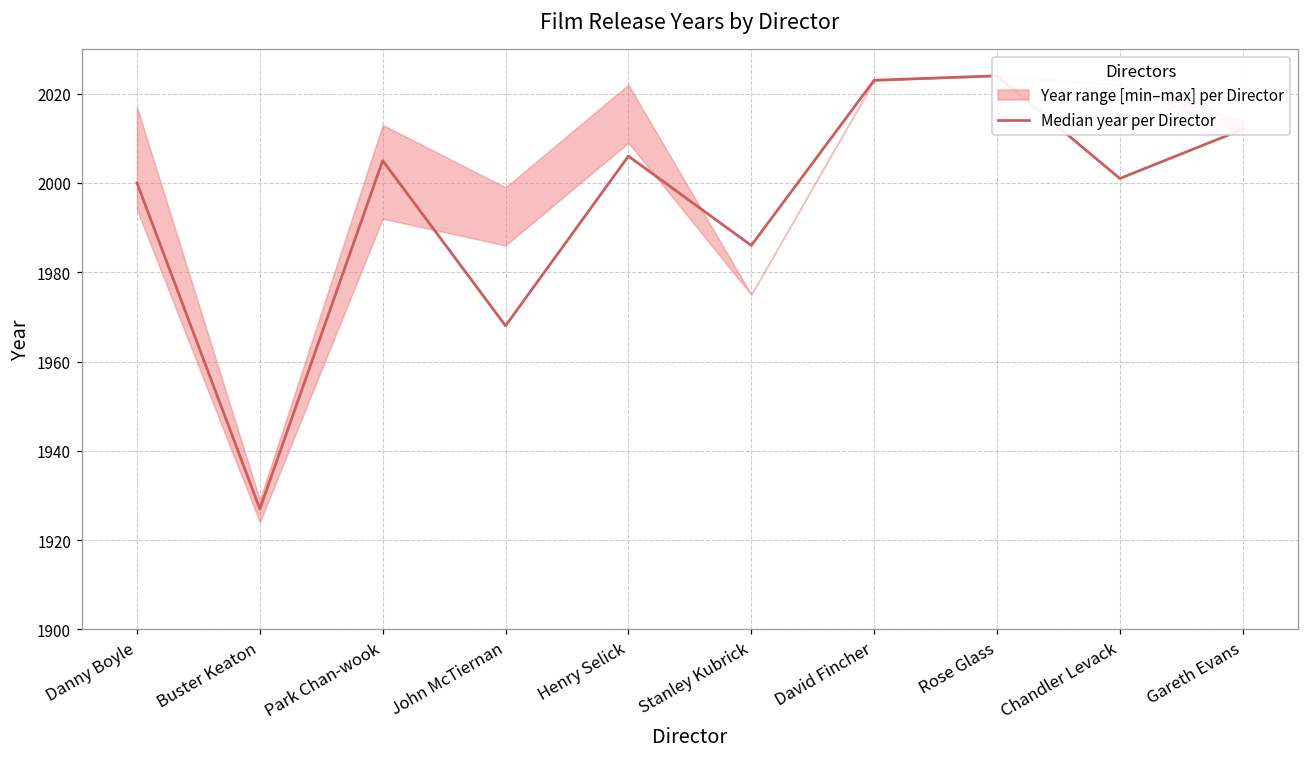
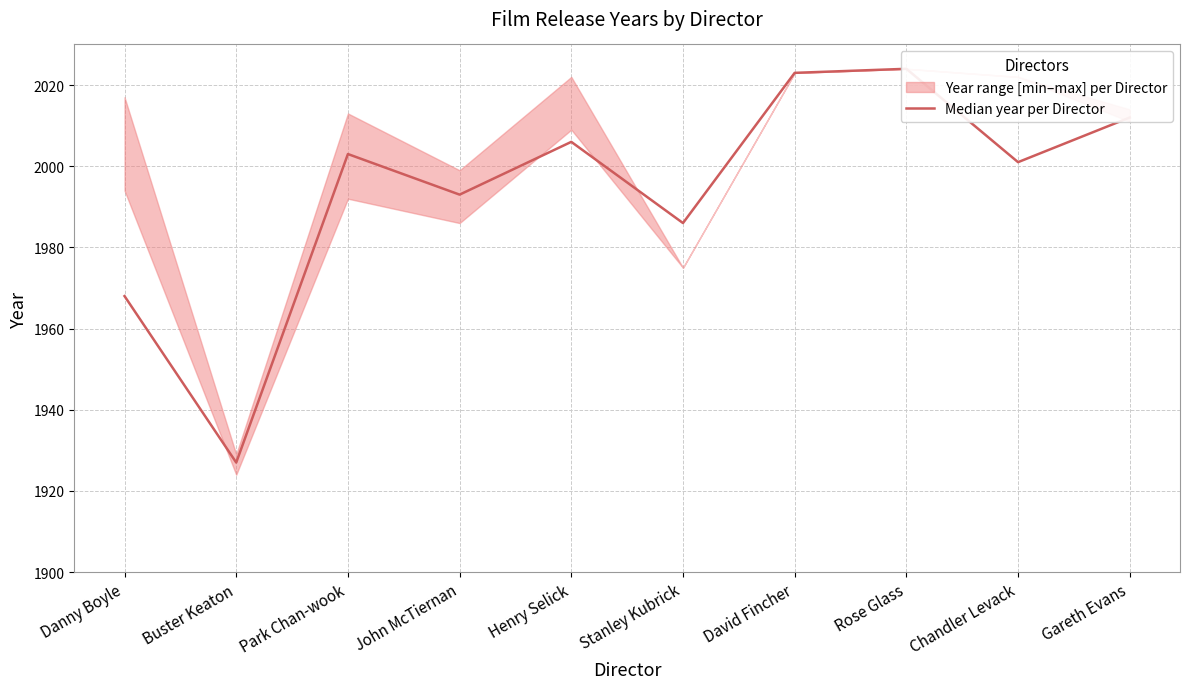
Median year per Director, Danny Boyle: 2000 -> 1968
Median year per Director, Park Chan-wook: 2005 -> 2003
Median year per Director, John McTiernan: 1968 -> 1993
